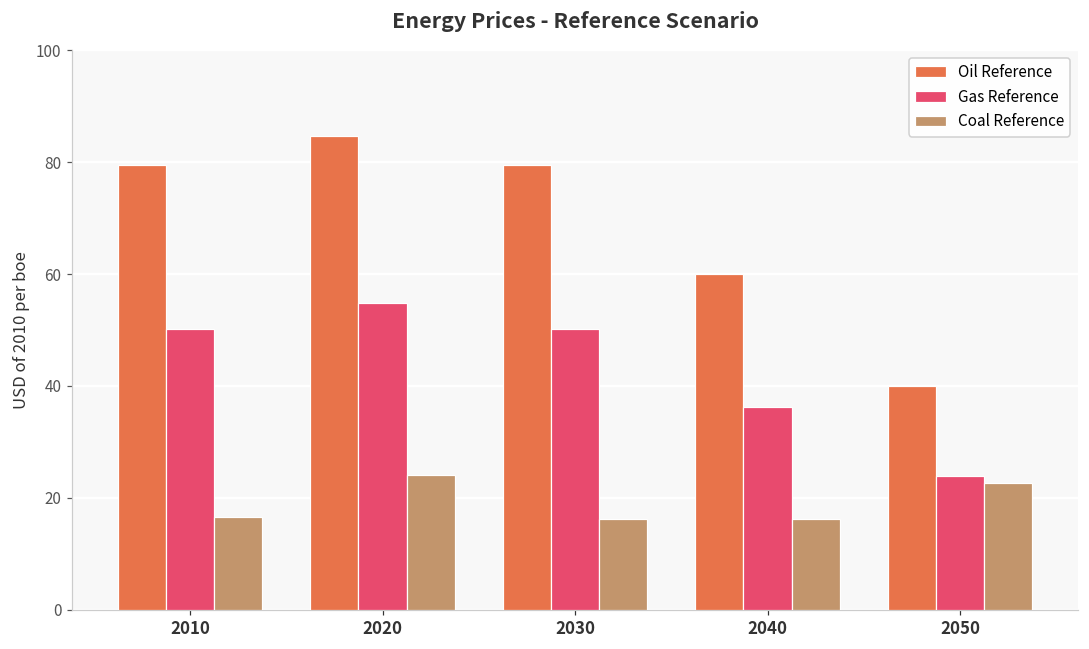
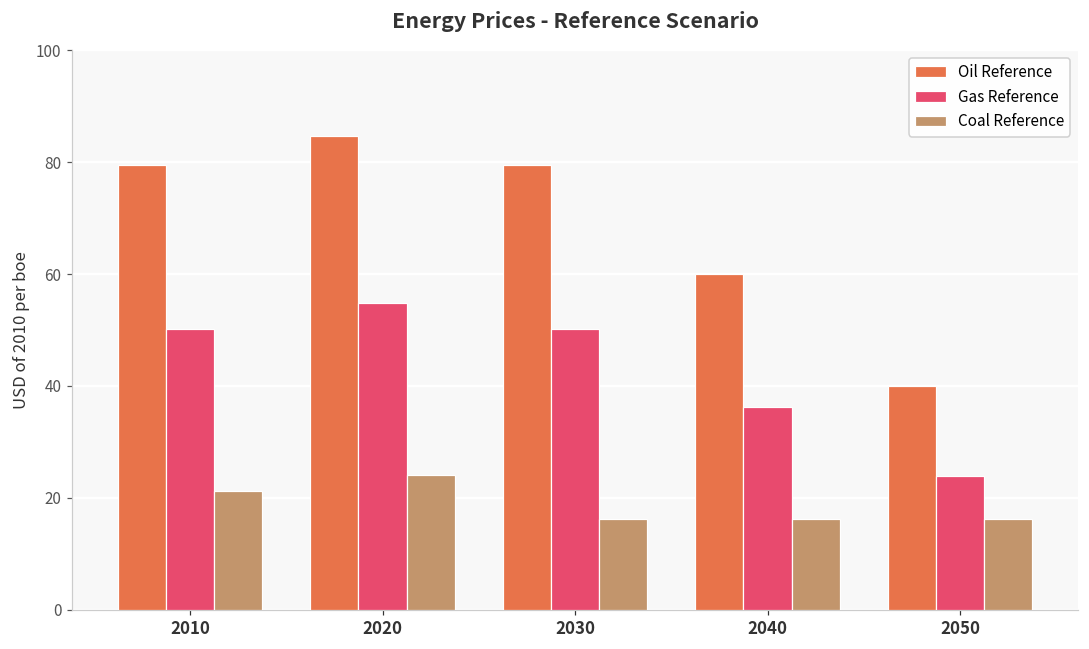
Coal Reference, 2010: 17 -> 21
Coal Reference, 2050: 23 -> 16
